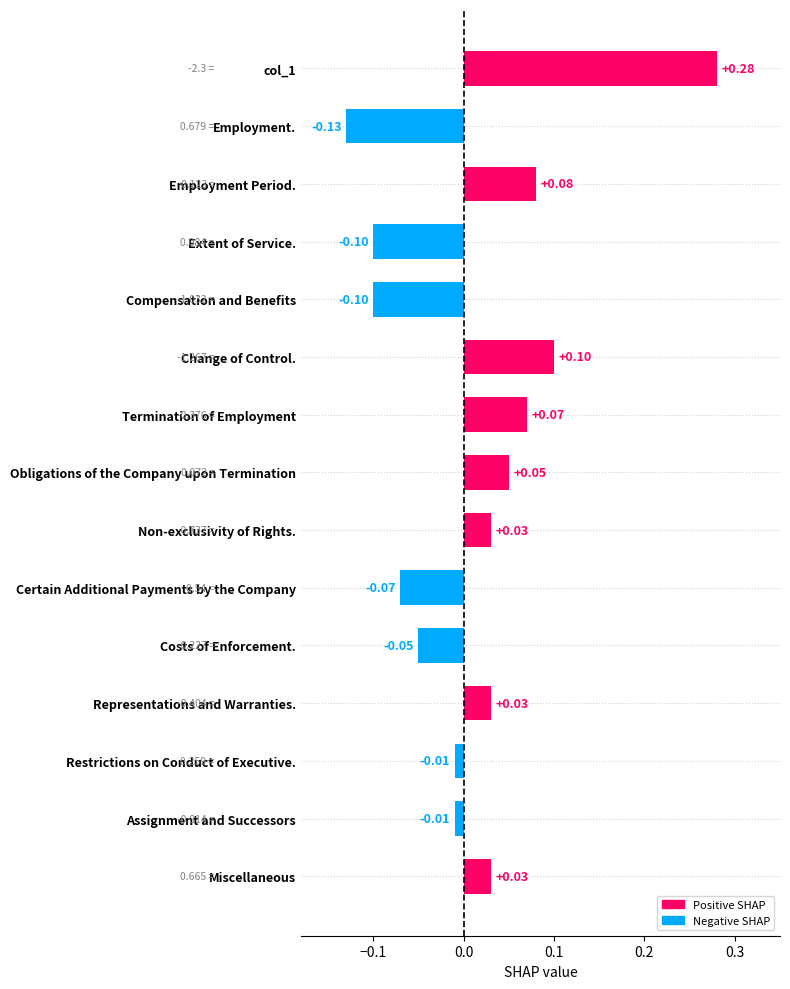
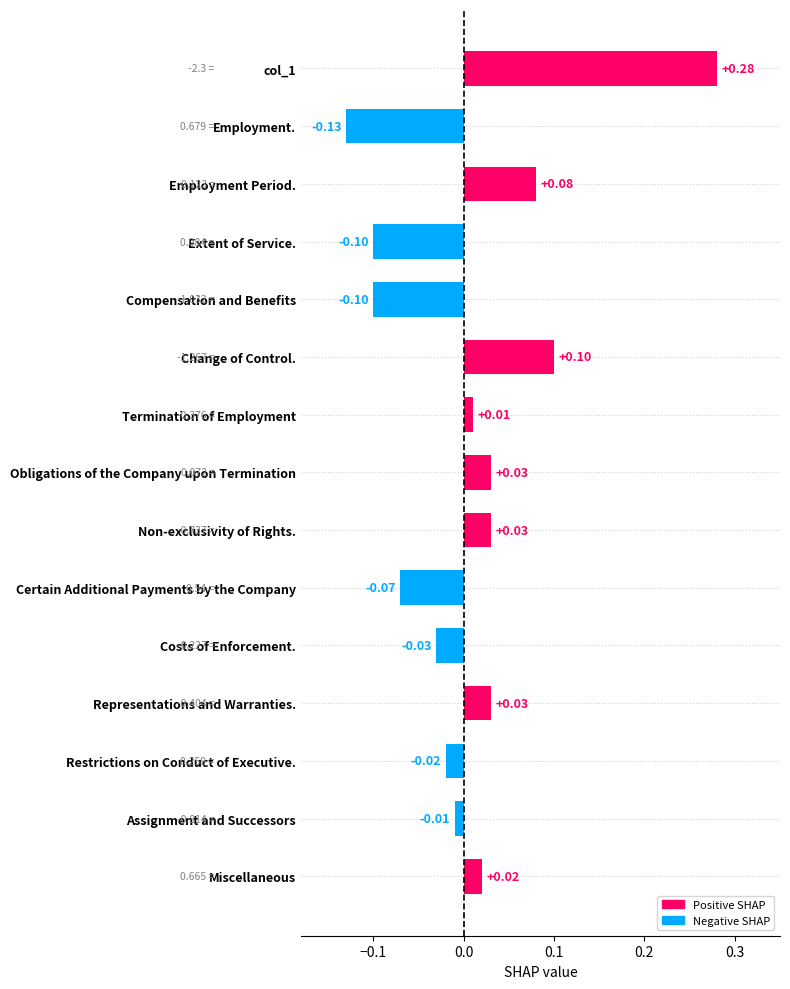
Termination of Employment: +0.07 -> +0.01
Obligations of the Company upon Termination: +0.05 -> +0.03
Costs of Enforcement.: -0.05 -> -0.03
Restrictions on Conduct of Executive.: -0.01 -> -0.02
Miscellaneous: +0.03 -> +0.02
